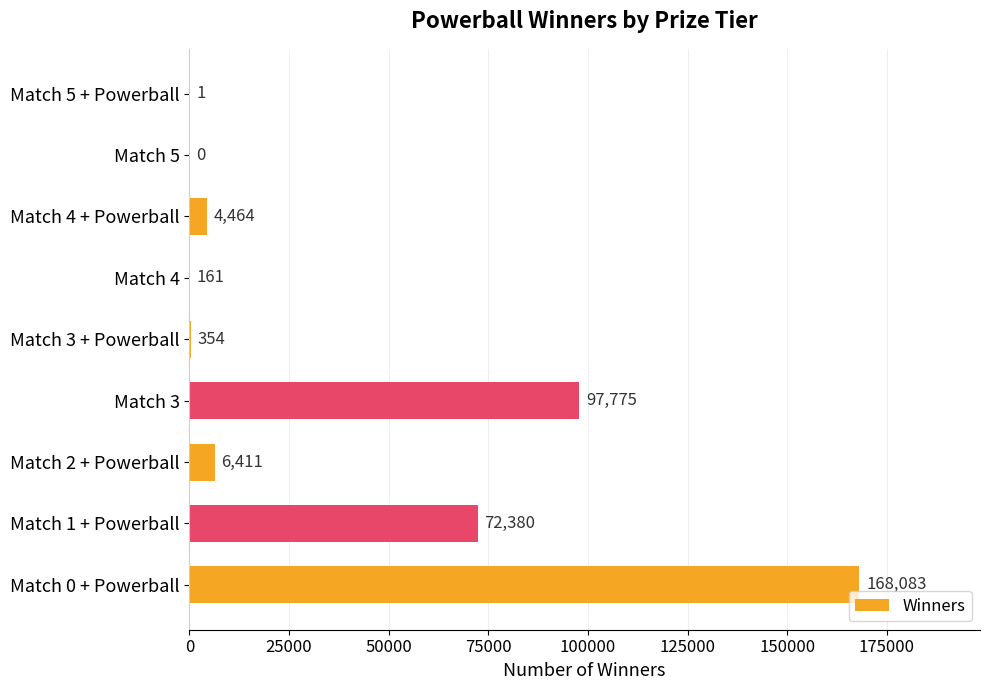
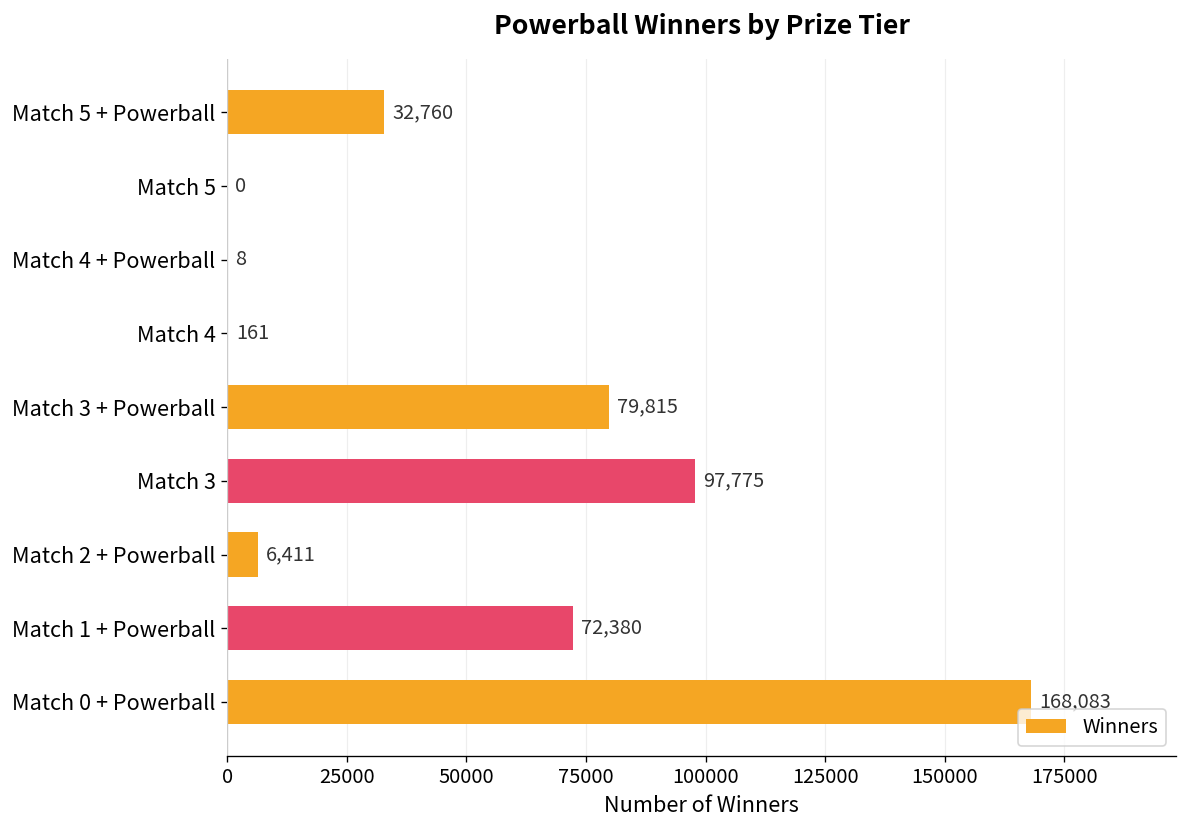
Match 5 + Powerball: 1 -> 32,760
Match 4 + Powerball: 4,464 -> 8
Match 3 + Powerball: 354 -> 79,815
